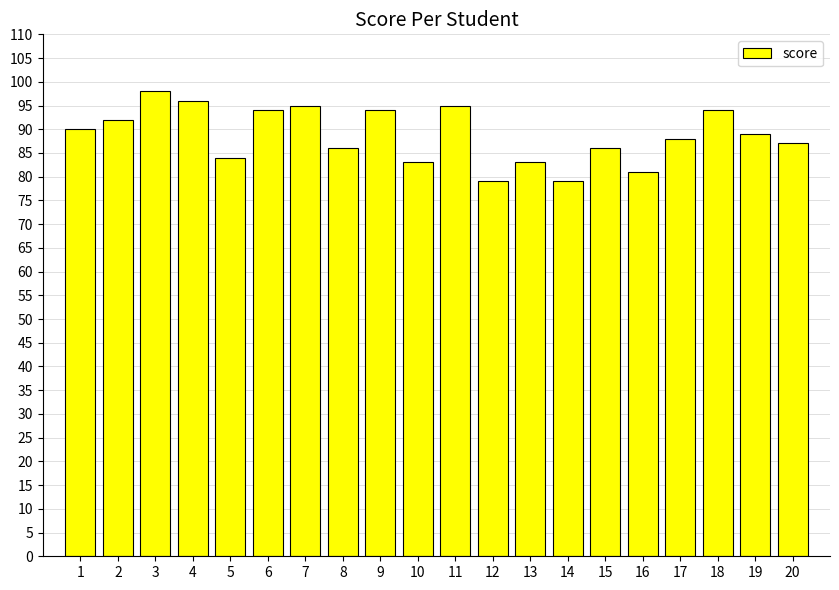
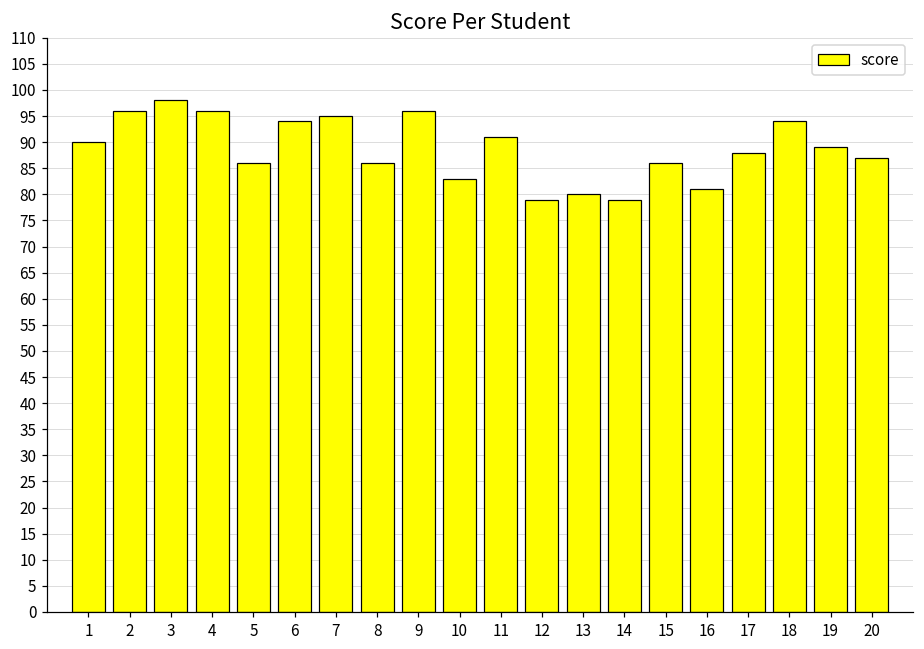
2: 92 -> 96
5: 84 -> 86
9: 94 -> 96
11: 95 -> 91
13: 83 -> 80
